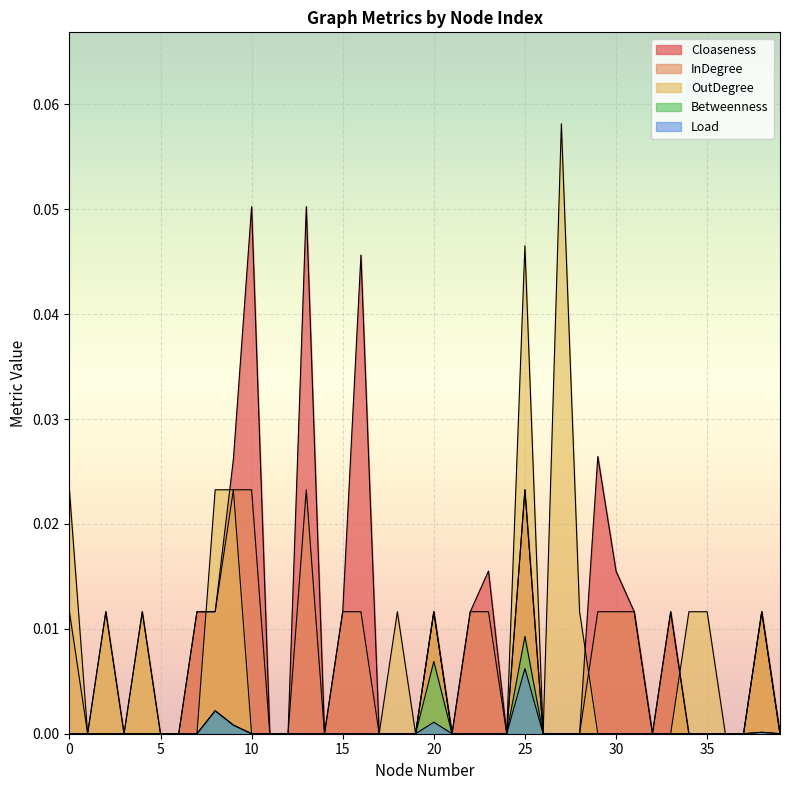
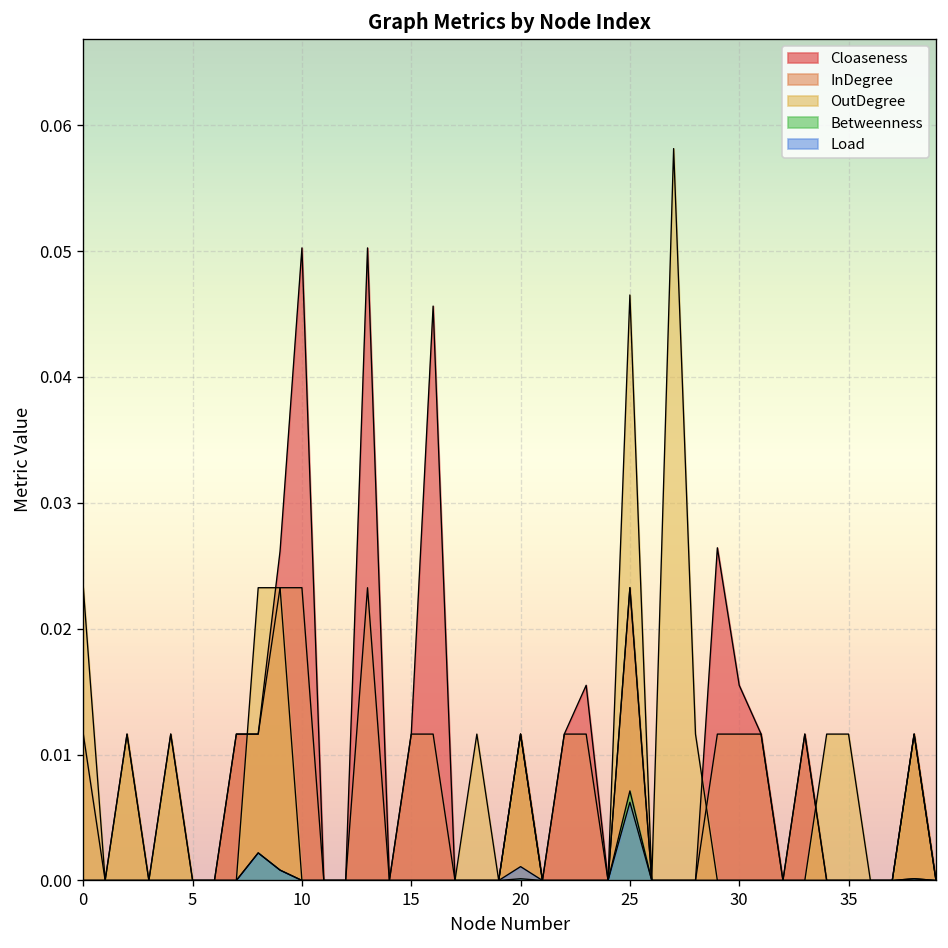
Betweenness, 20: 0.0069 -> 0.0001
Betweenness, 25: 0.0093 -> 0.0071
